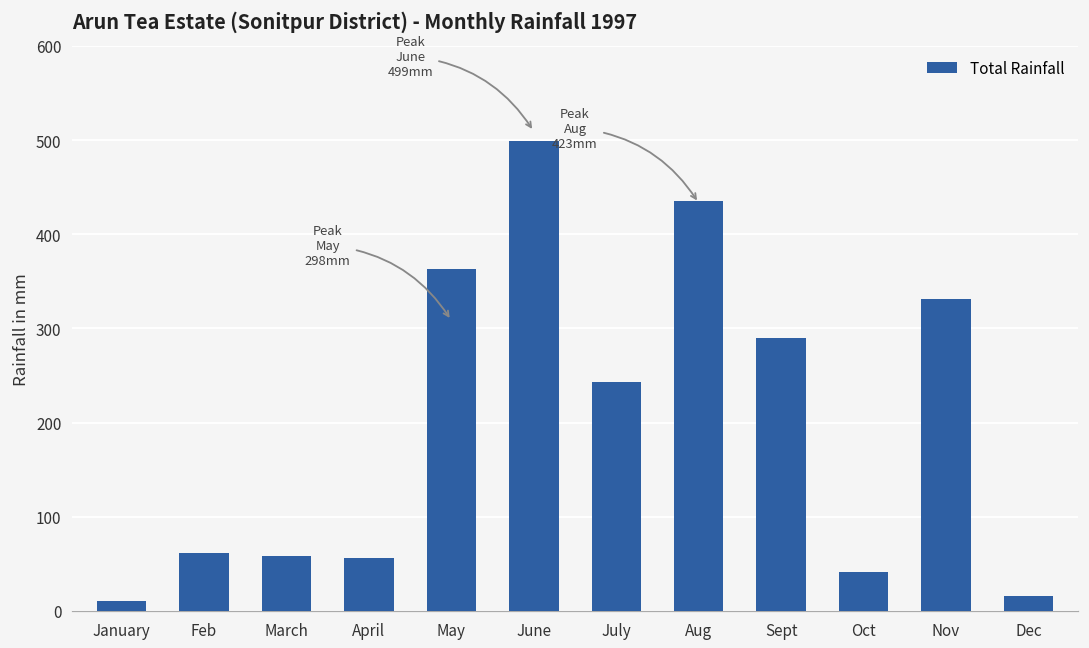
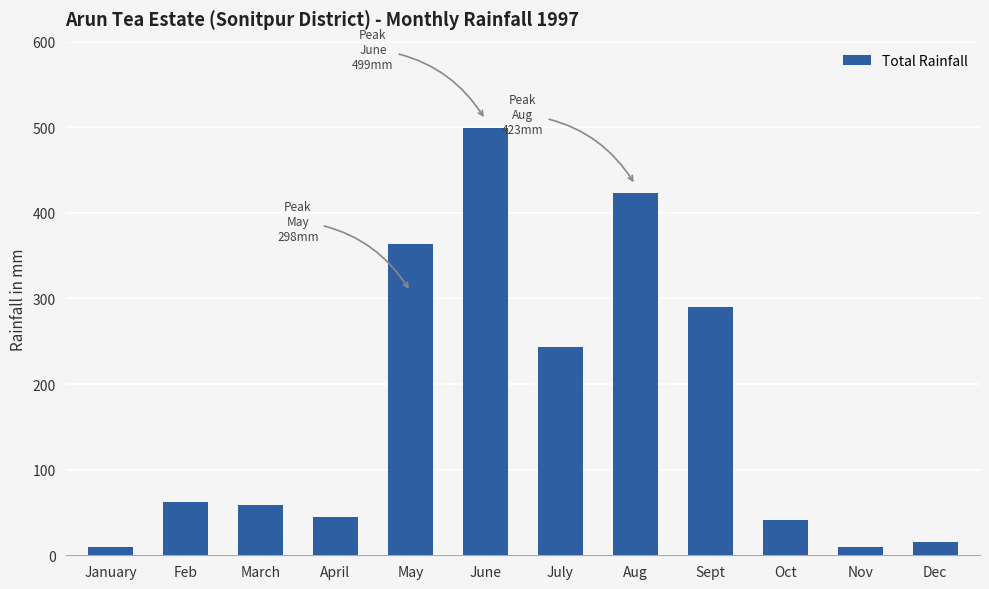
April: 60 -> 50
Aug: 440 -> 420
Nov: 330 -> 10
